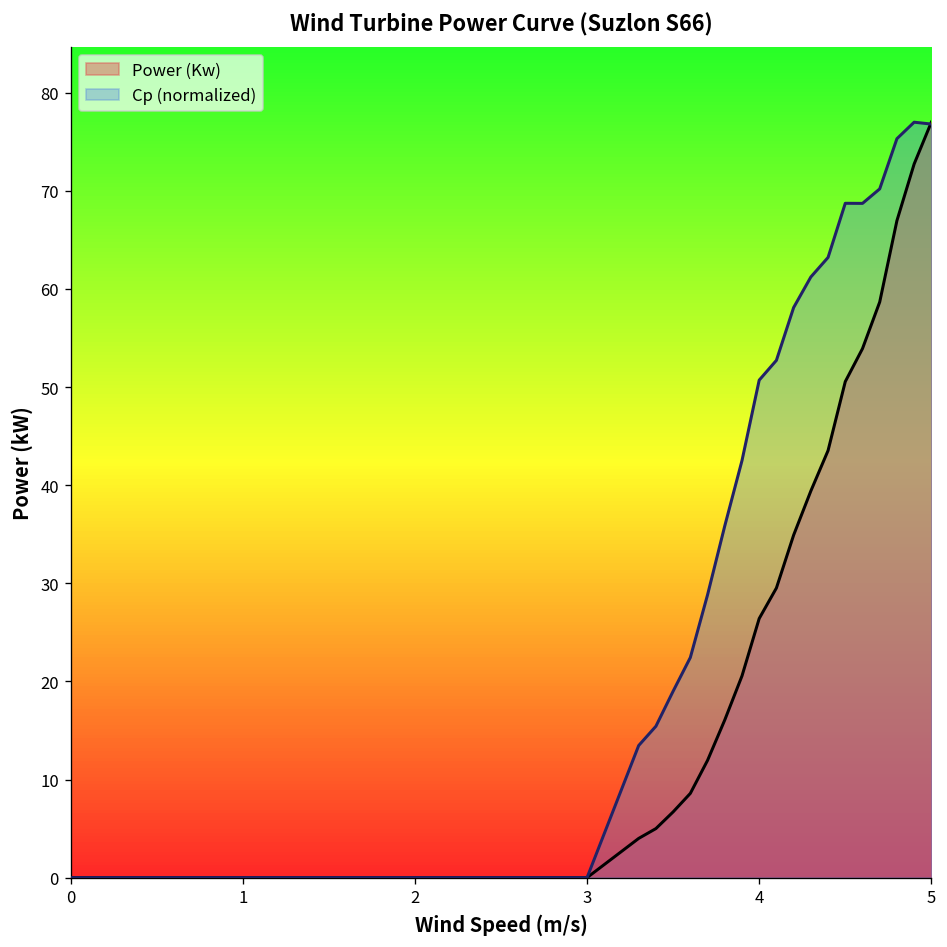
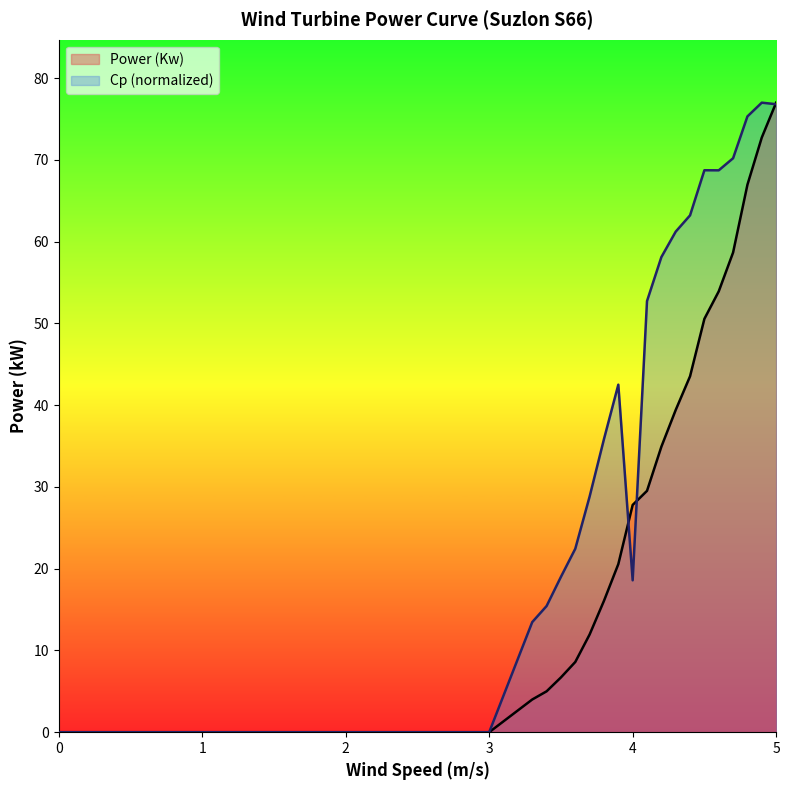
Power (Kw), 4: 26 -> 28
Cp (normalized), 4: 51 -> 19
